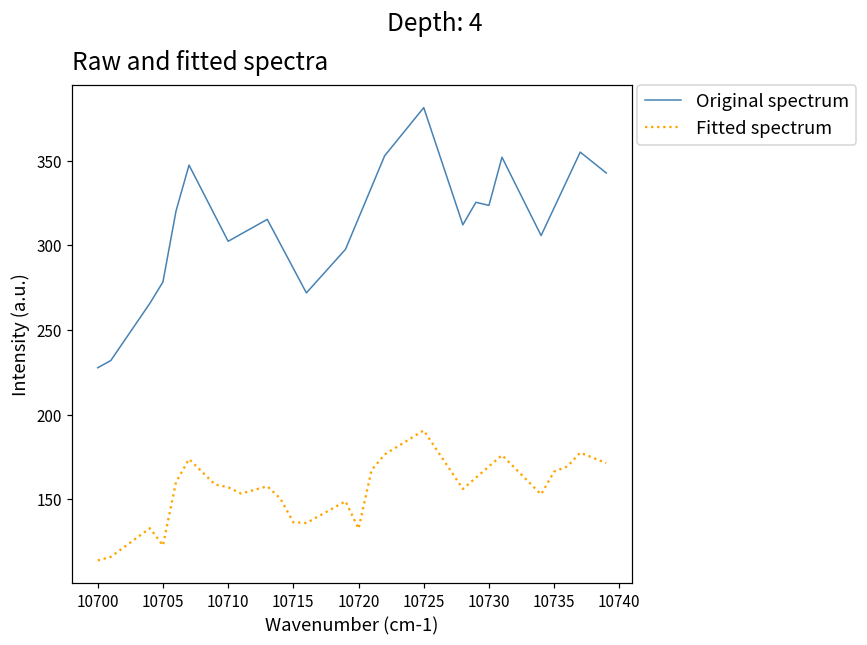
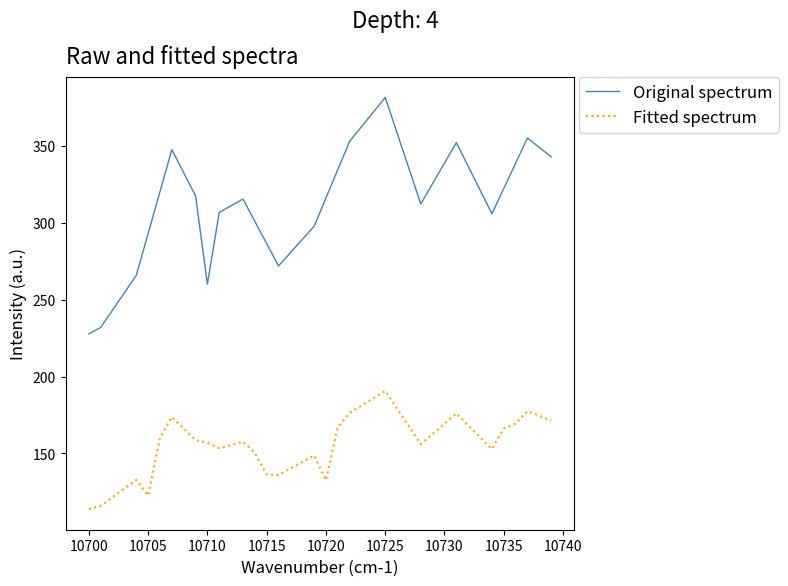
Original spectrum, 10705: 278 -> 293
Original spectrum, 10710: 302 -> 260
Original spectrum, 10730: 324 -> 339
